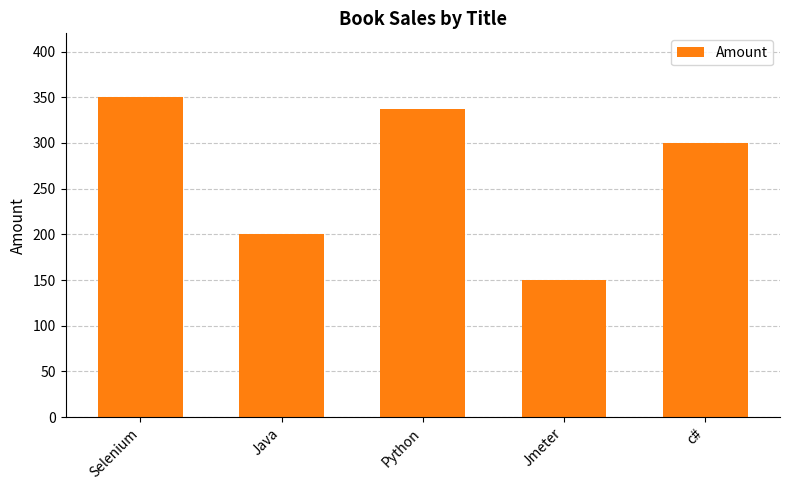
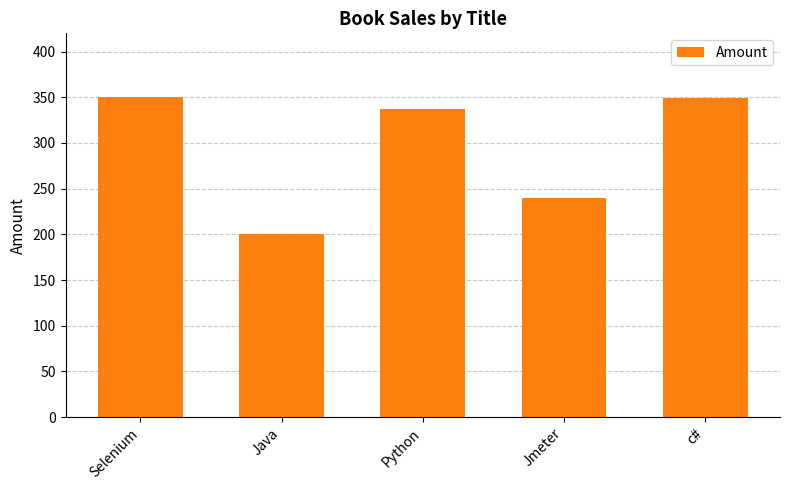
Jmeter: 150 -> 240
c#: 300 -> 350
